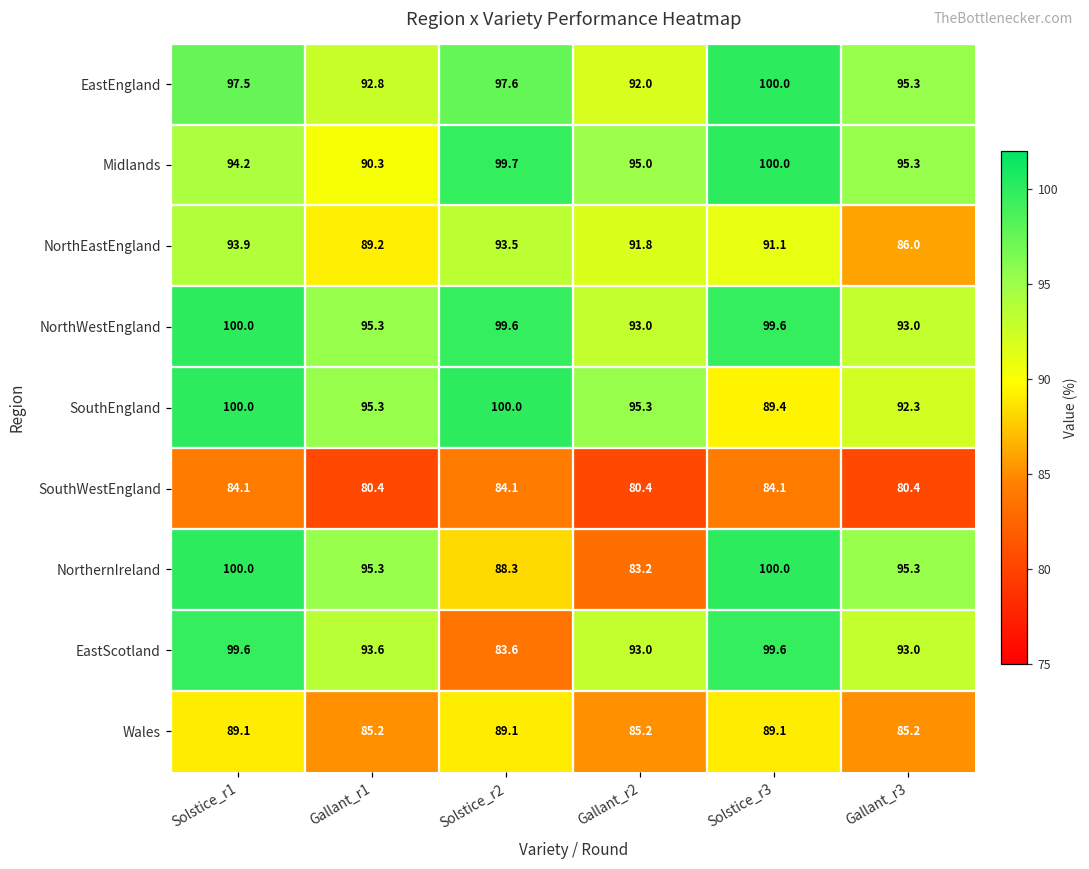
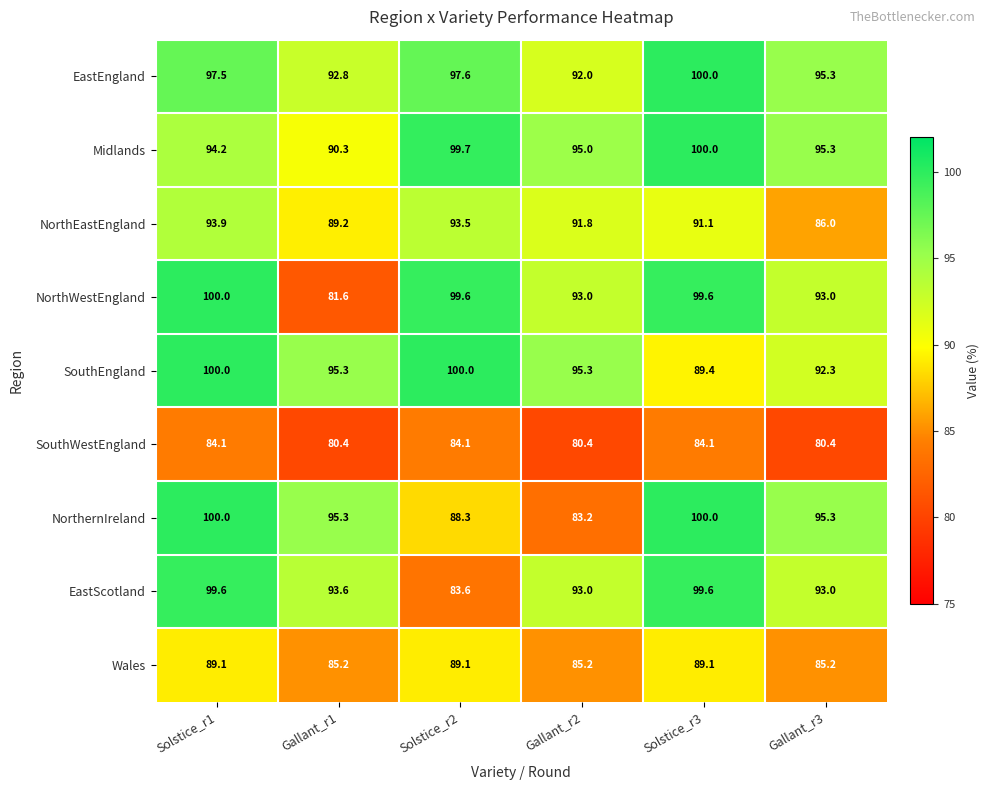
NorthWestEngland, Gallant_r1: 95.3 -> 81.6
